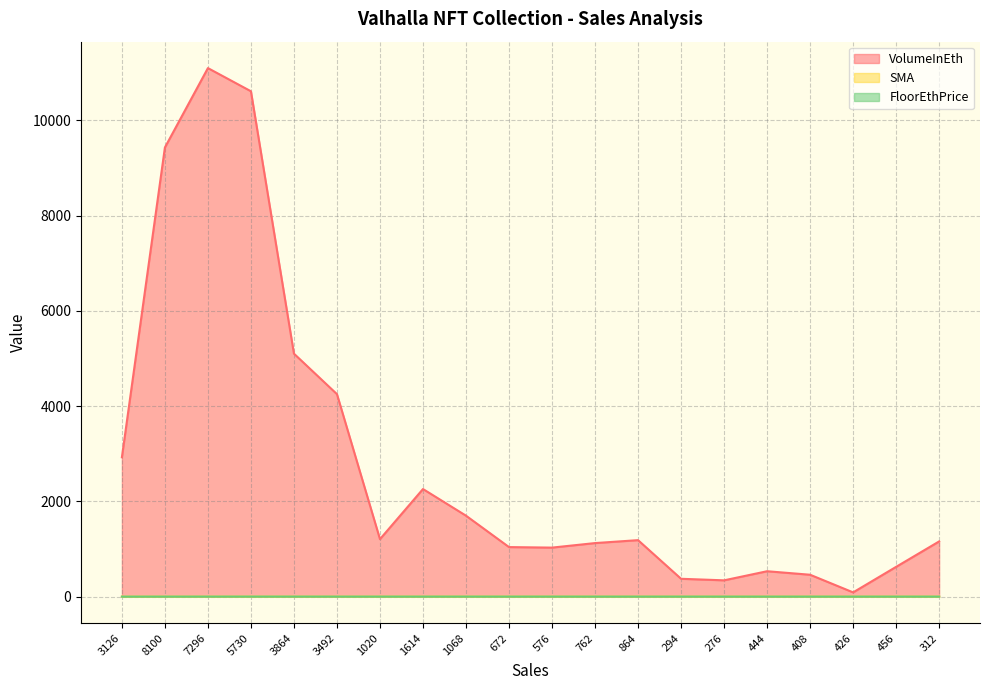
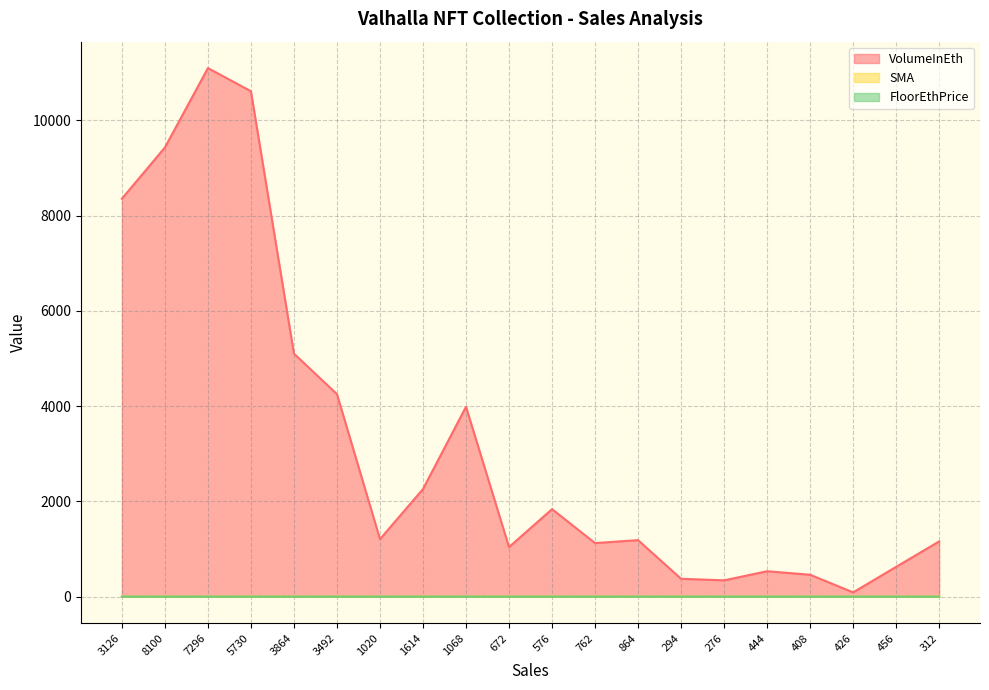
VolumeInEth, 3126: 2900 -> 8400
VolumeInEth, 1068: 1700 -> 4000
VolumeInEth, 576: 1000 -> 1800
